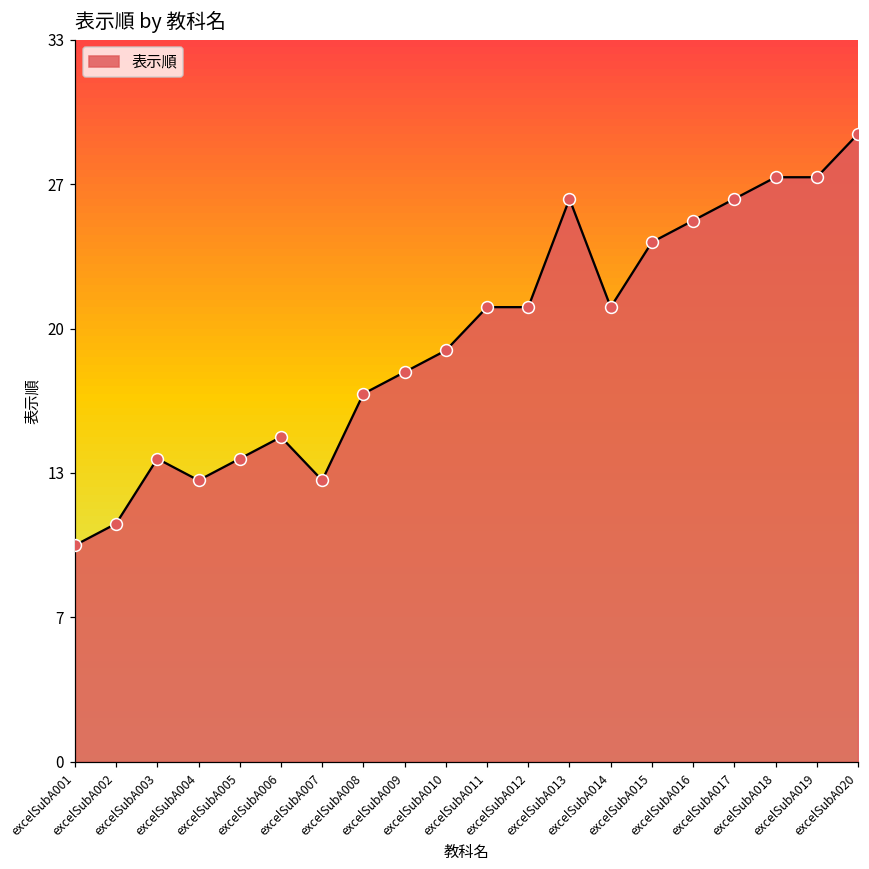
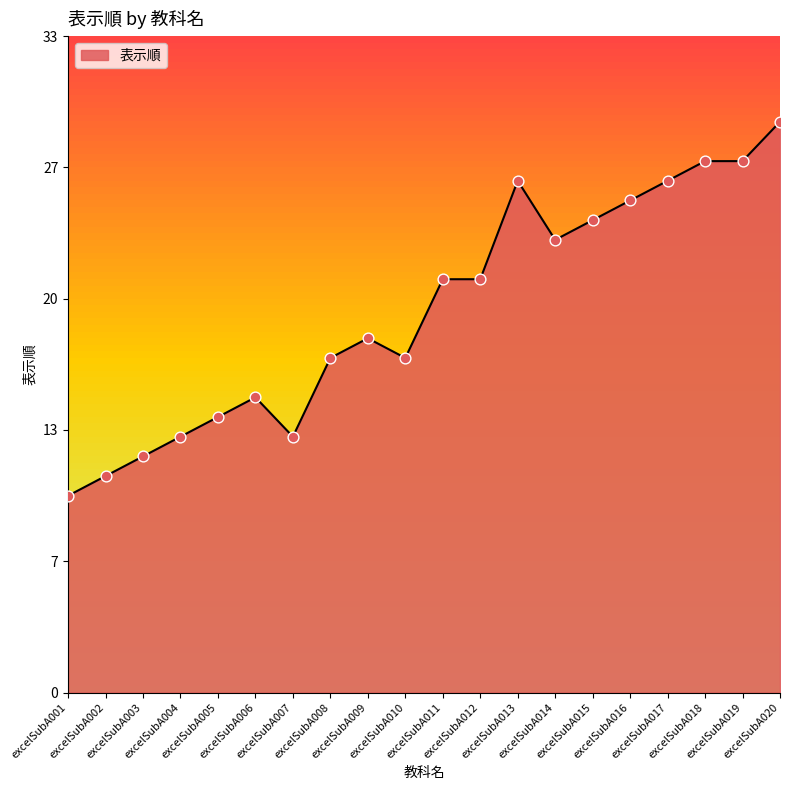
excelSubA003: 14 -> 12
excelSubA010: 19 -> 17
excelSubA014: 21 -> 23
